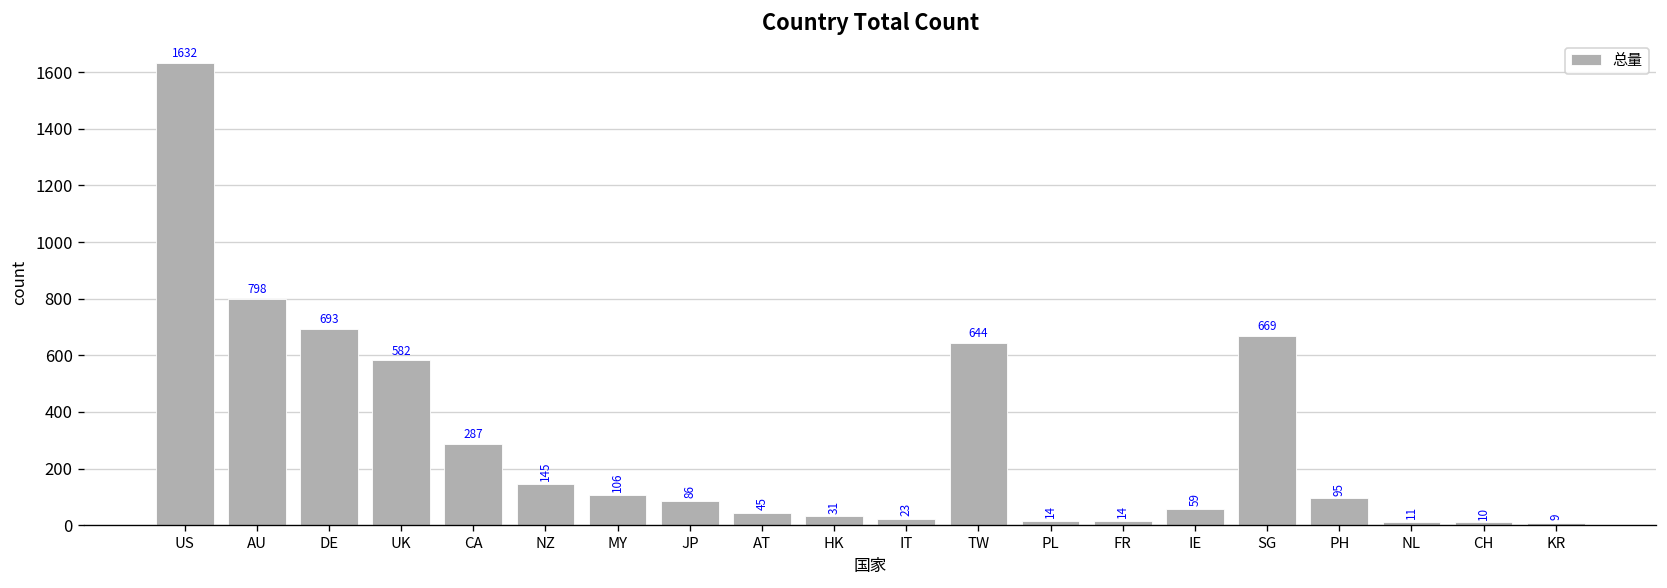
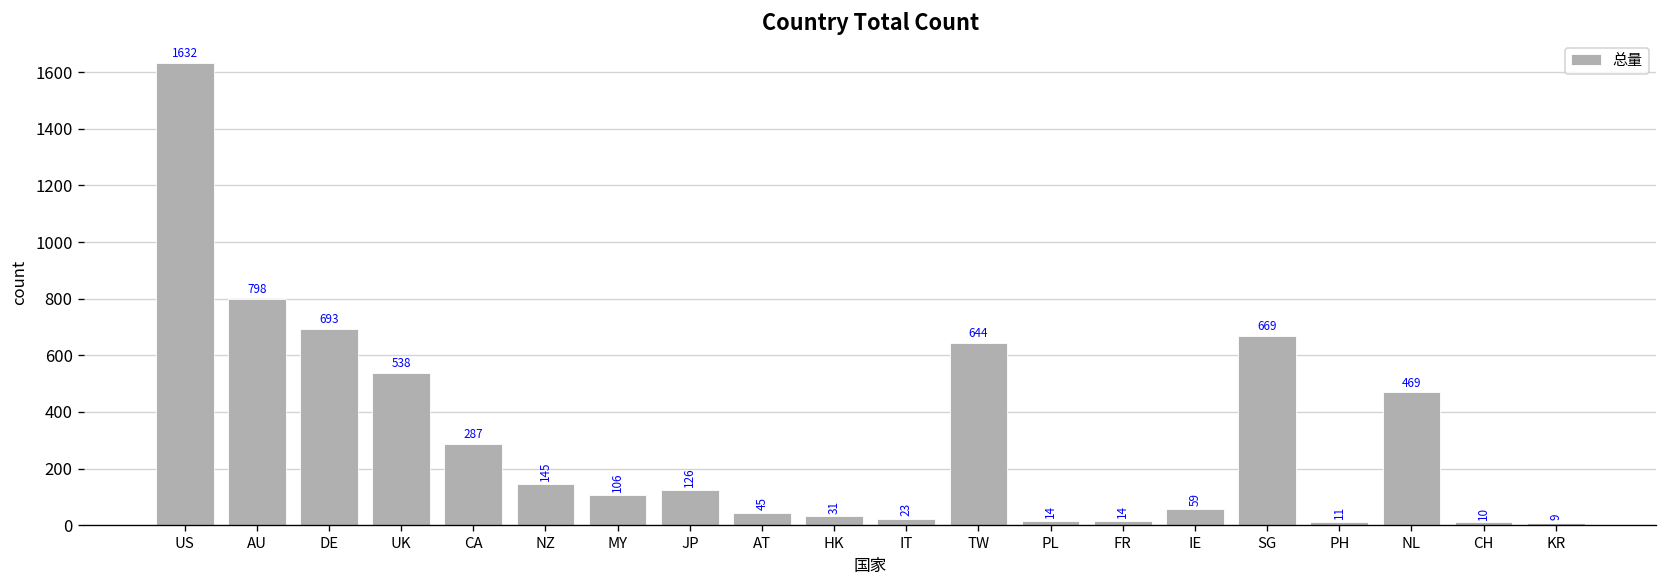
UK: 582 -> 538
JP: 86 -> 126
PH: 95 -> 11
NL: 11 -> 469
